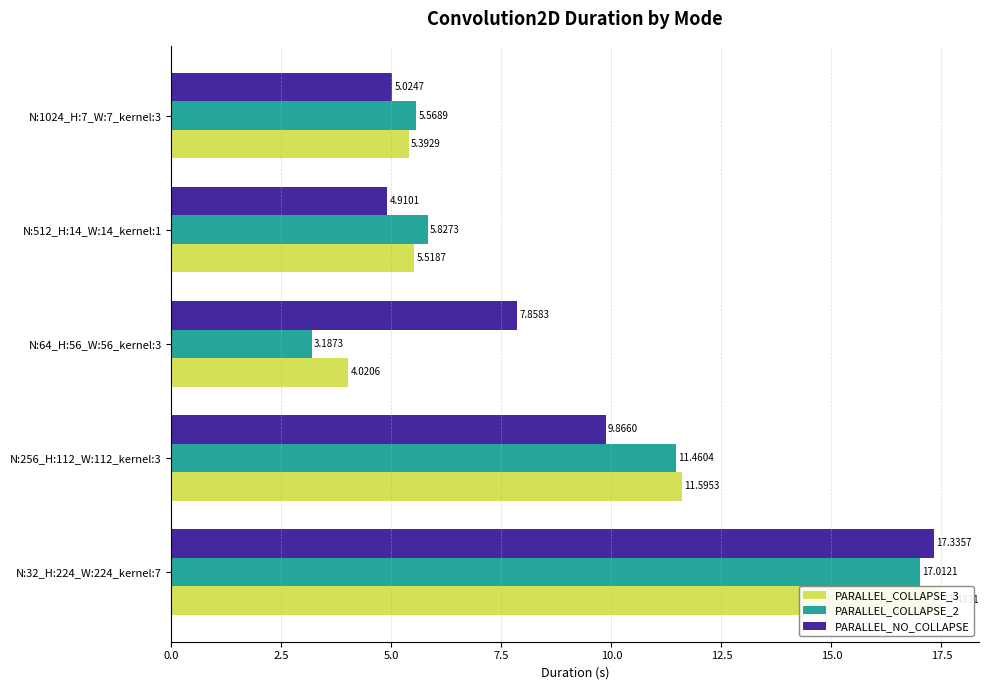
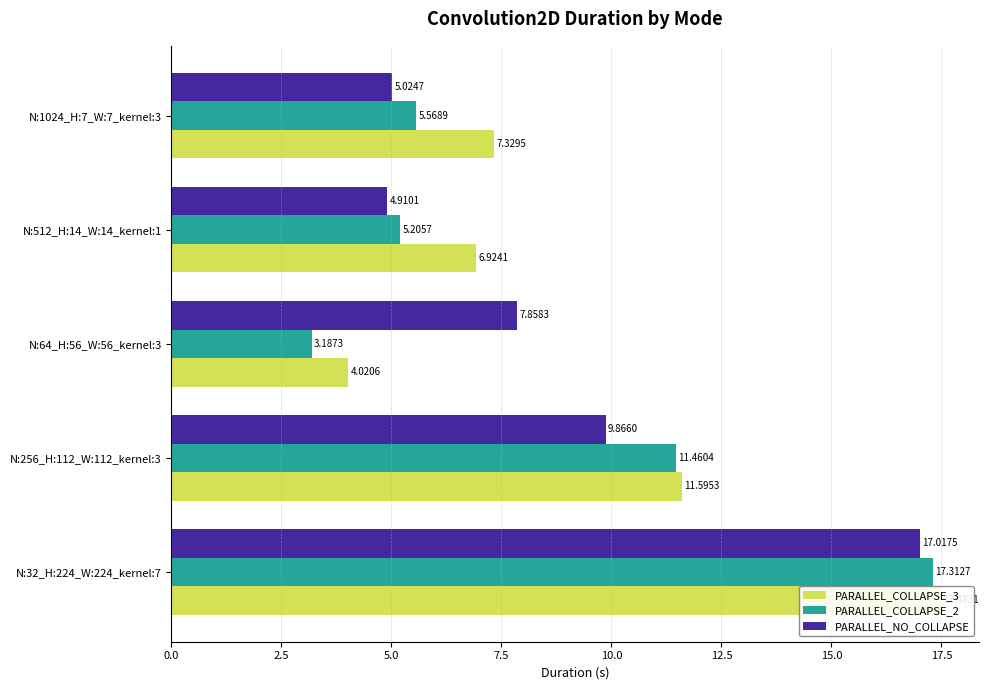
PARALLEL_COLLAPSE_3, N:1024_H:7_W:7_kernel:3: 5.3929 -> 7.3295
PARALLEL_COLLAPSE_2, N:512_H:14_W:14_kernel:1: 5.8273 -> 5.2057
PARALLEL_COLLAPSE_3, N:512_H:14_W:14_kernel:1: 5.5187 -> 6.9241
PARALLEL_NO_COLLAPSE, N:32_H:224_W:224_kernel:7: 17.3357 -> 17.0175
PARALLEL_COLLAPSE_2, N:32_H:224_W:224_kernel:7: 17.0121 -> 17.3127
